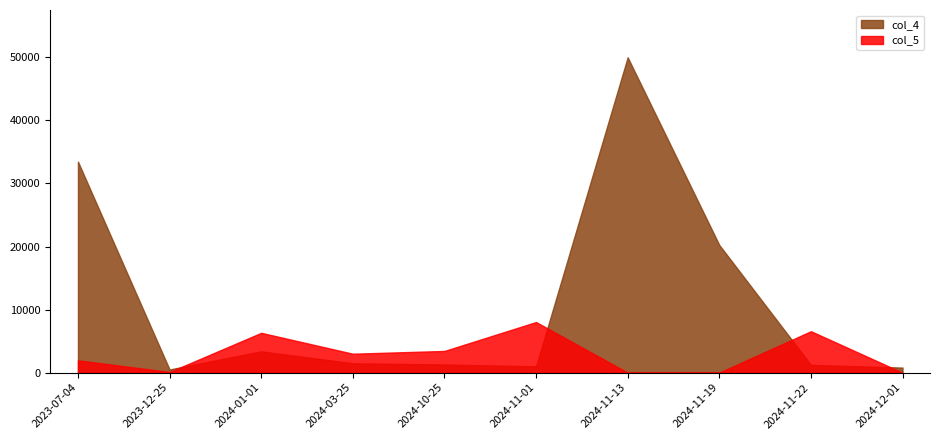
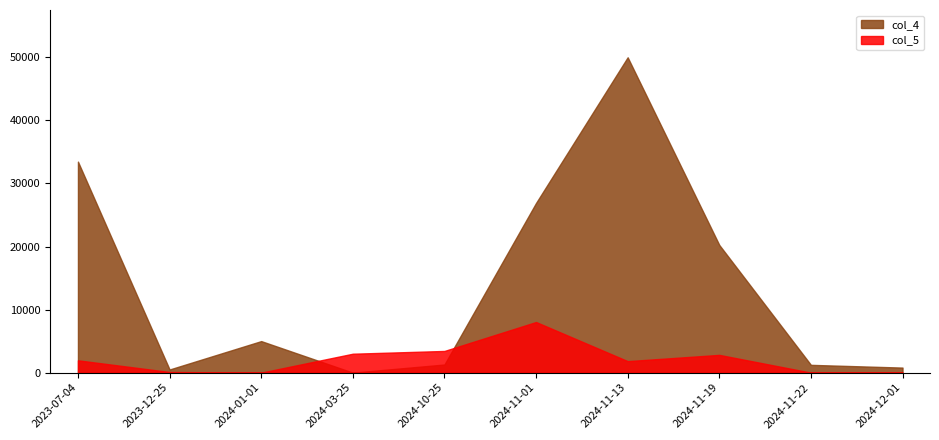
col_4, 2024-01-01: 3000 -> 5000
col_5, 2024-01-01: 6000 -> 0
col_4, 2024-03-25: 1000 -> 0
col_4, 2024-11-01: 1000 -> 27000
col_5, 2024-11-13: 0 -> 2000
col_5, 2024-11-19: 0 -> 3000
col_5, 2024-11-22: 7000 -> 0
